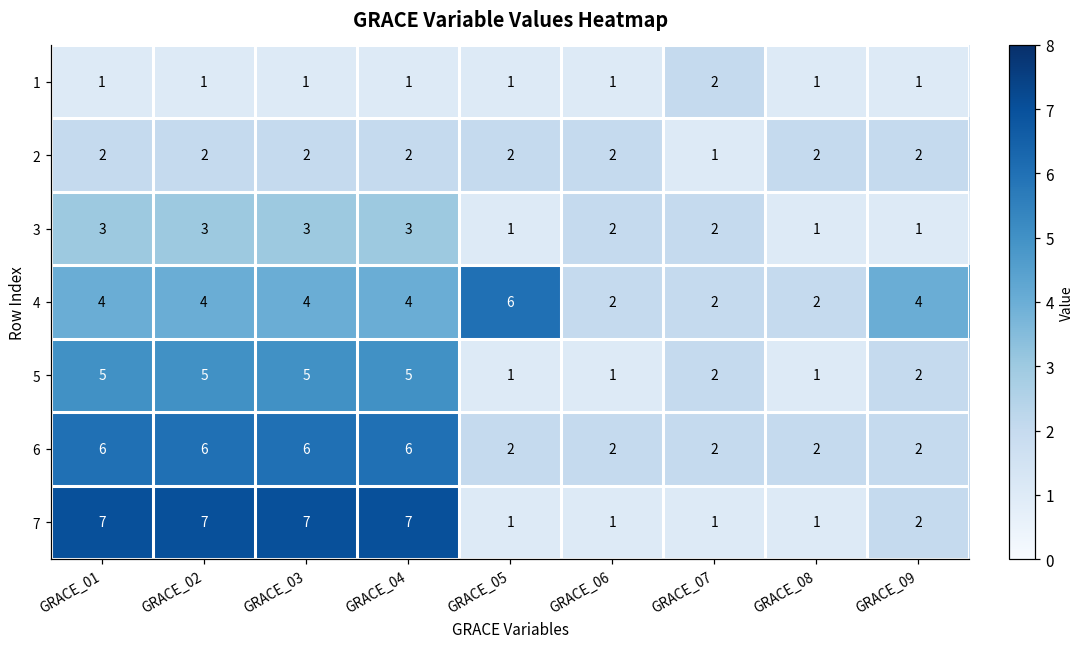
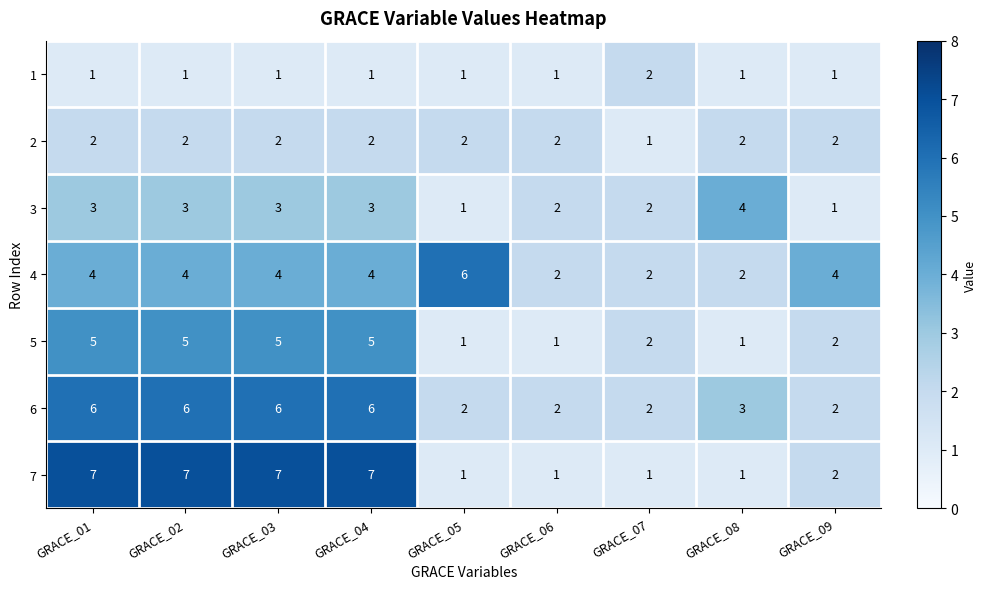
3, GRACE_08: 1 -> 4
6, GRACE_08: 2 -> 3
